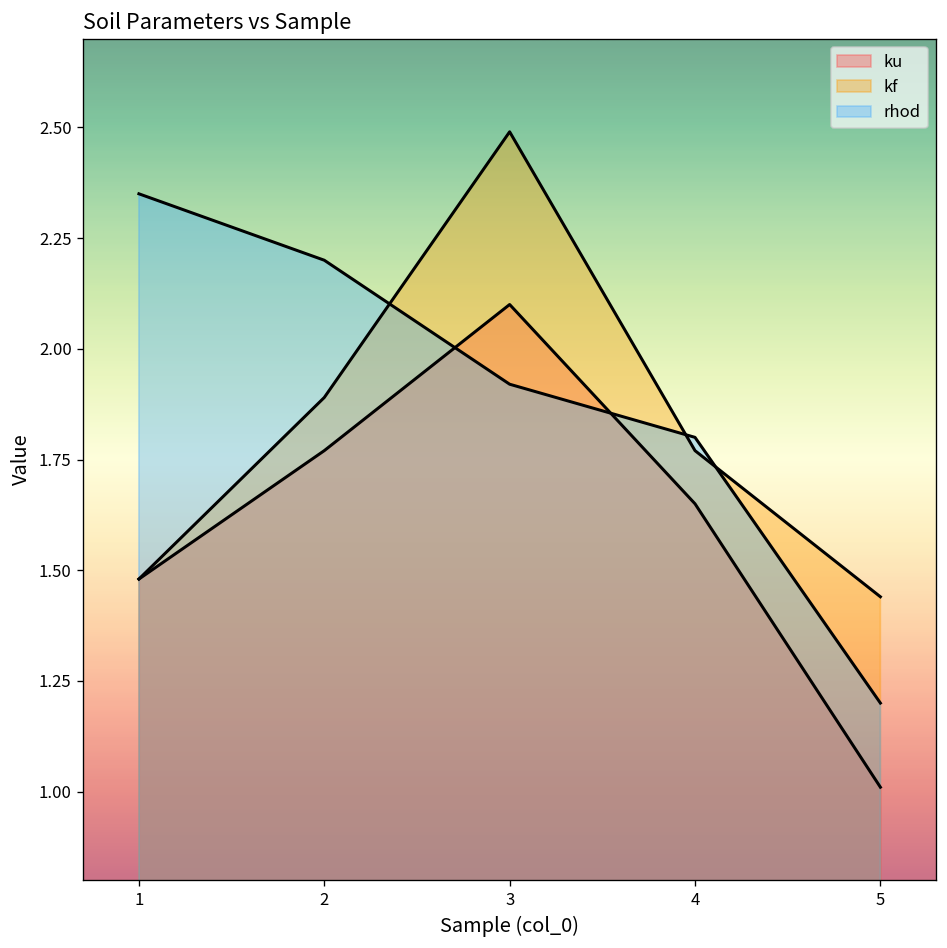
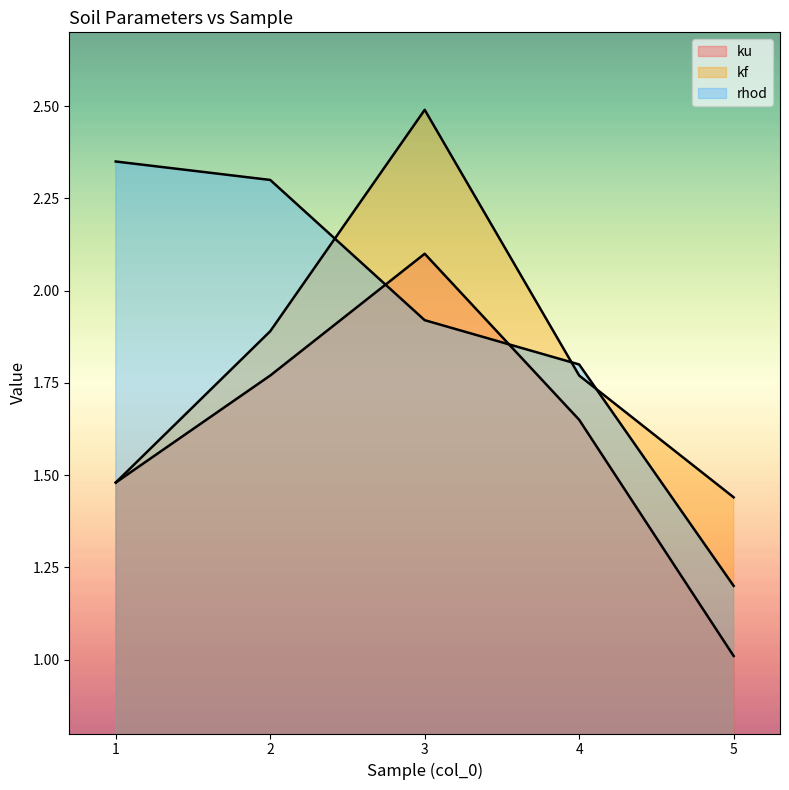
rhod, 2: 2.2 -> 2.3
